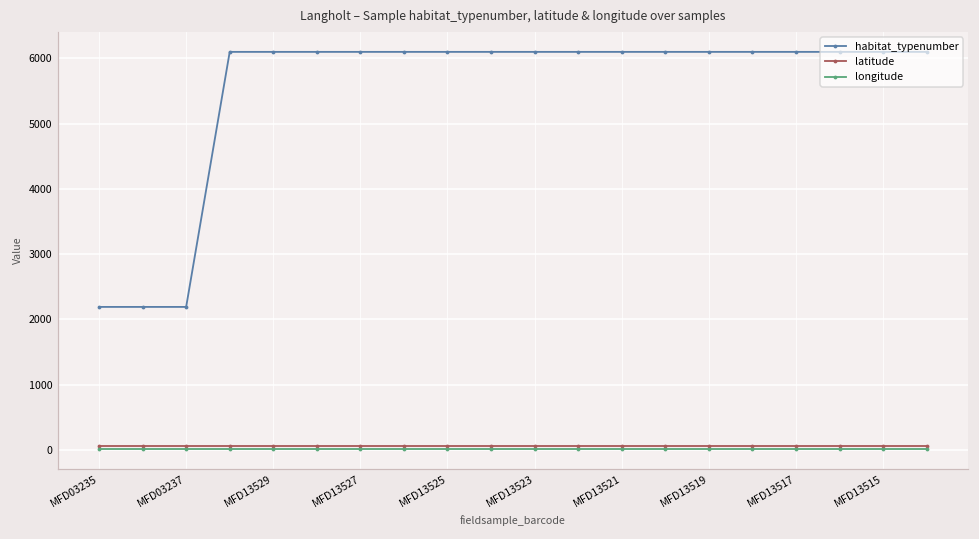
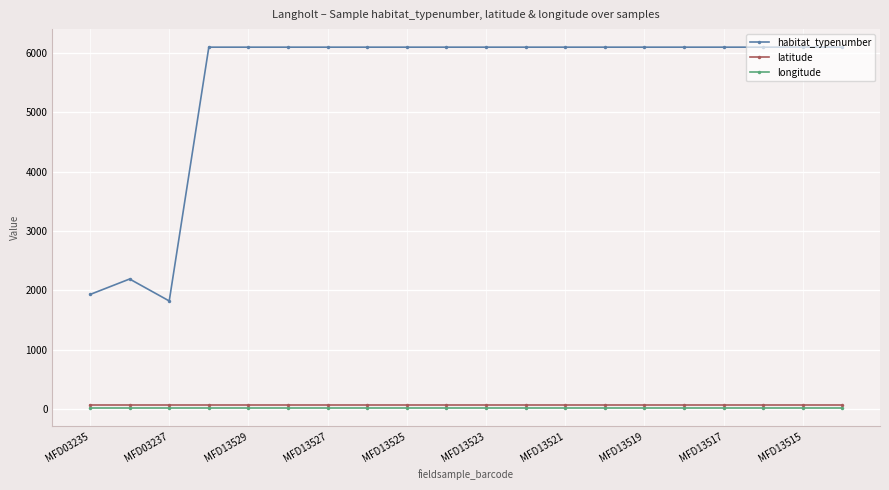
habitat_typenumber, MFD03235: 2200 -> 1900
habitat_typenumber, MFD03237: 2200 -> 1800
